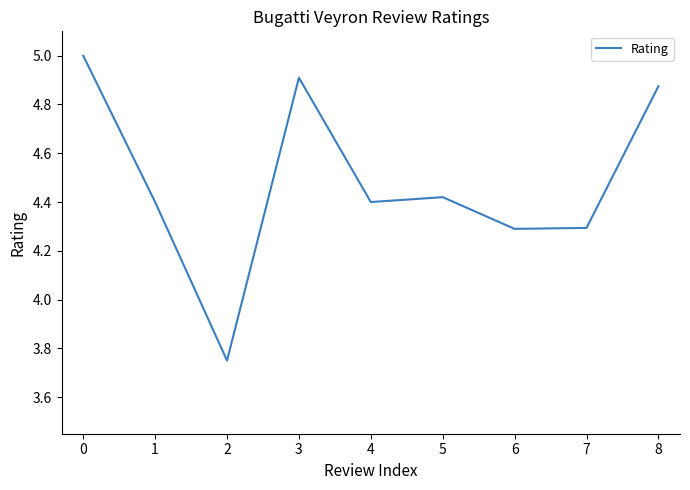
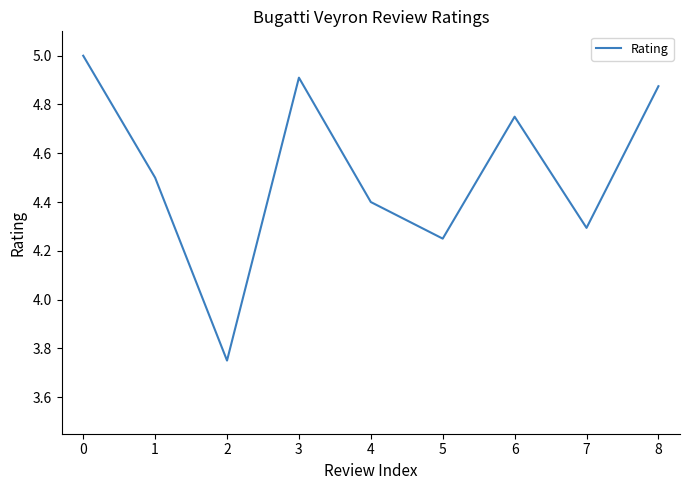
1: 4.4 -> 4.5
5: 4.42 -> 4.25
6: 4.29 -> 4.75
